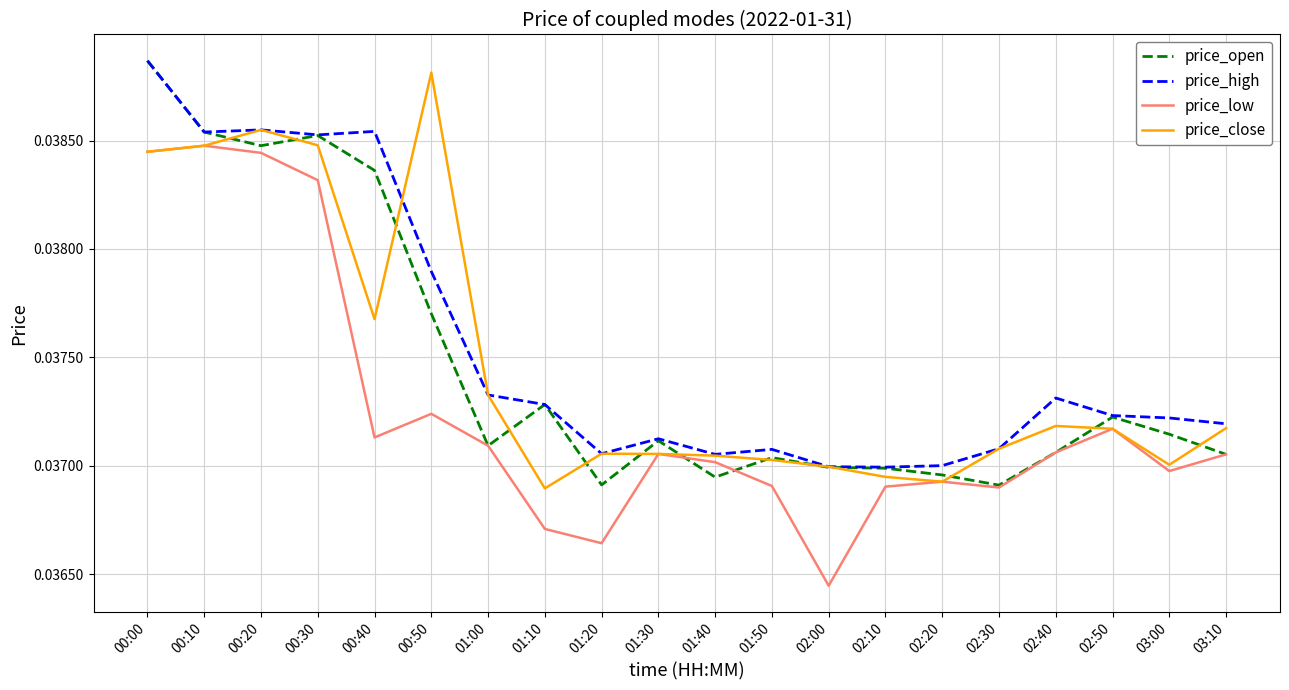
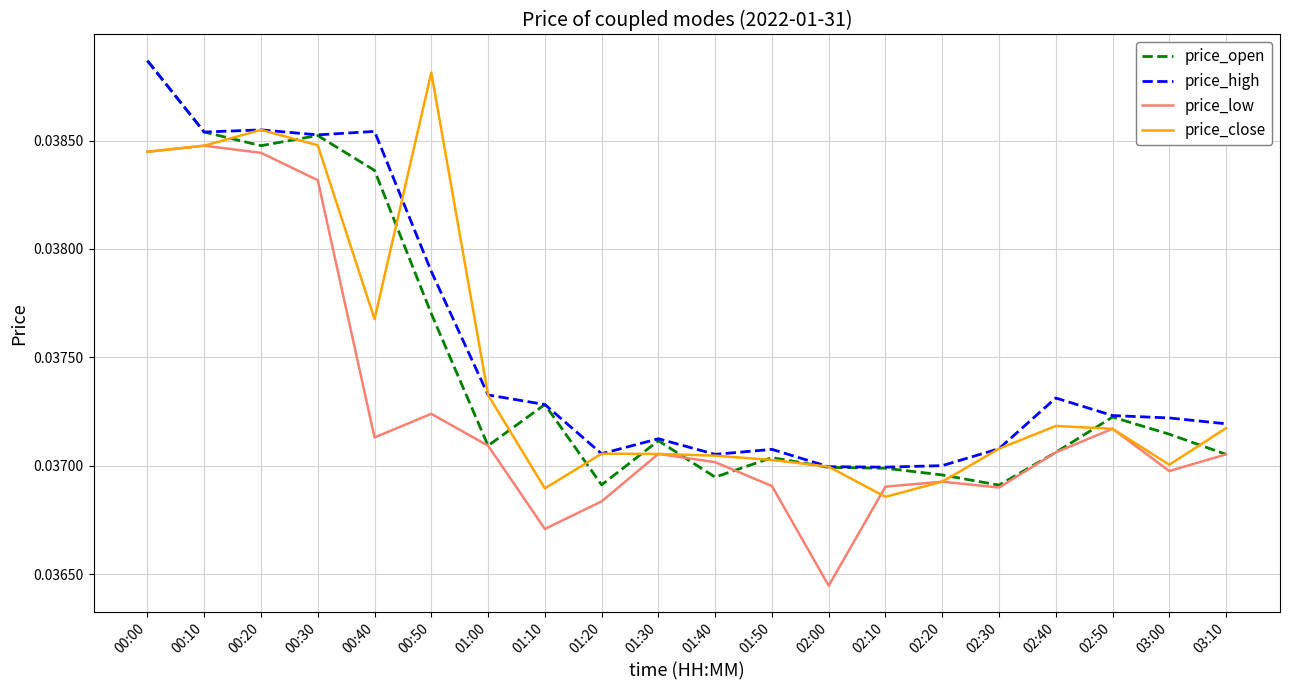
price_low, 01:20: 0.03664 -> 0.03684
price_close, 02:10: 0.03695 -> 0.03686
